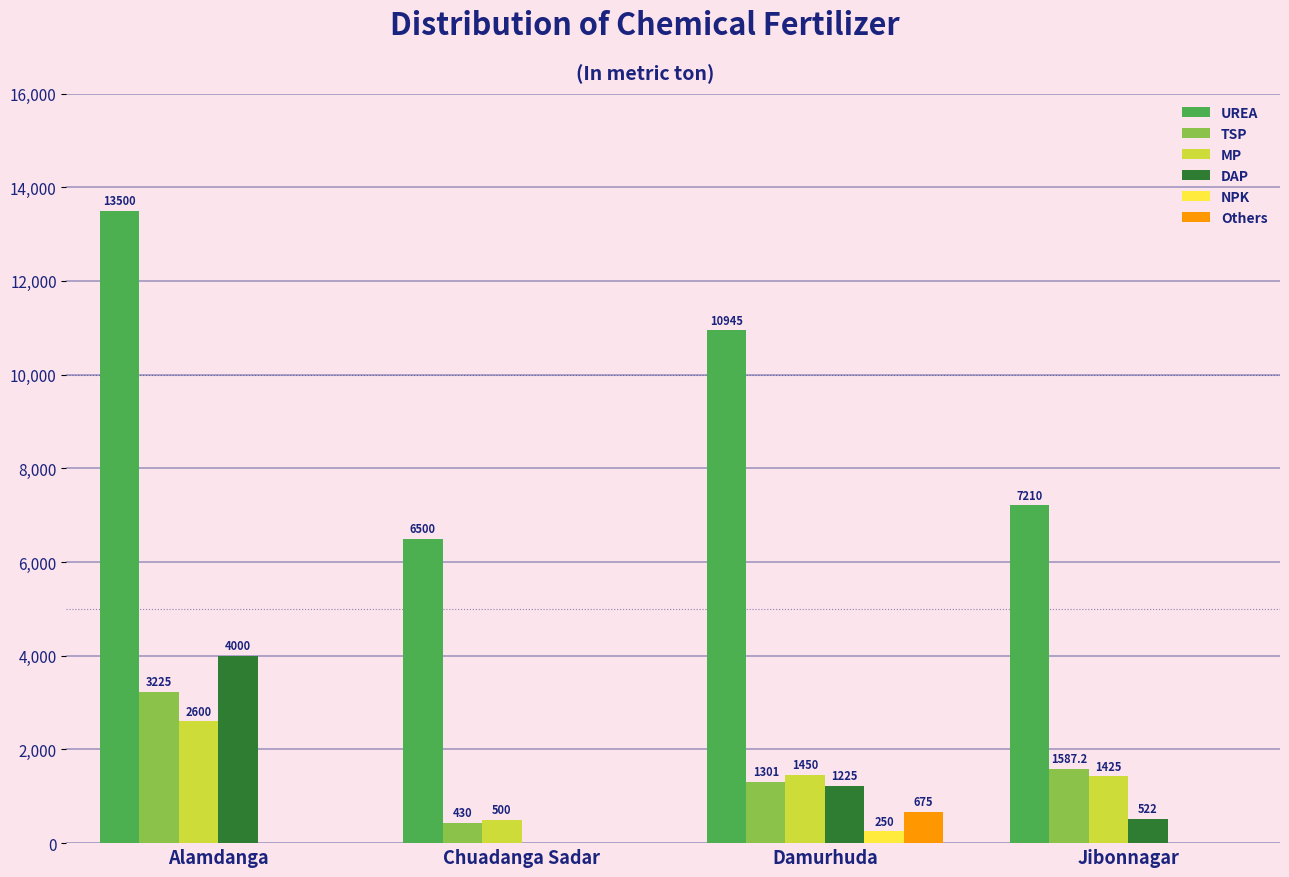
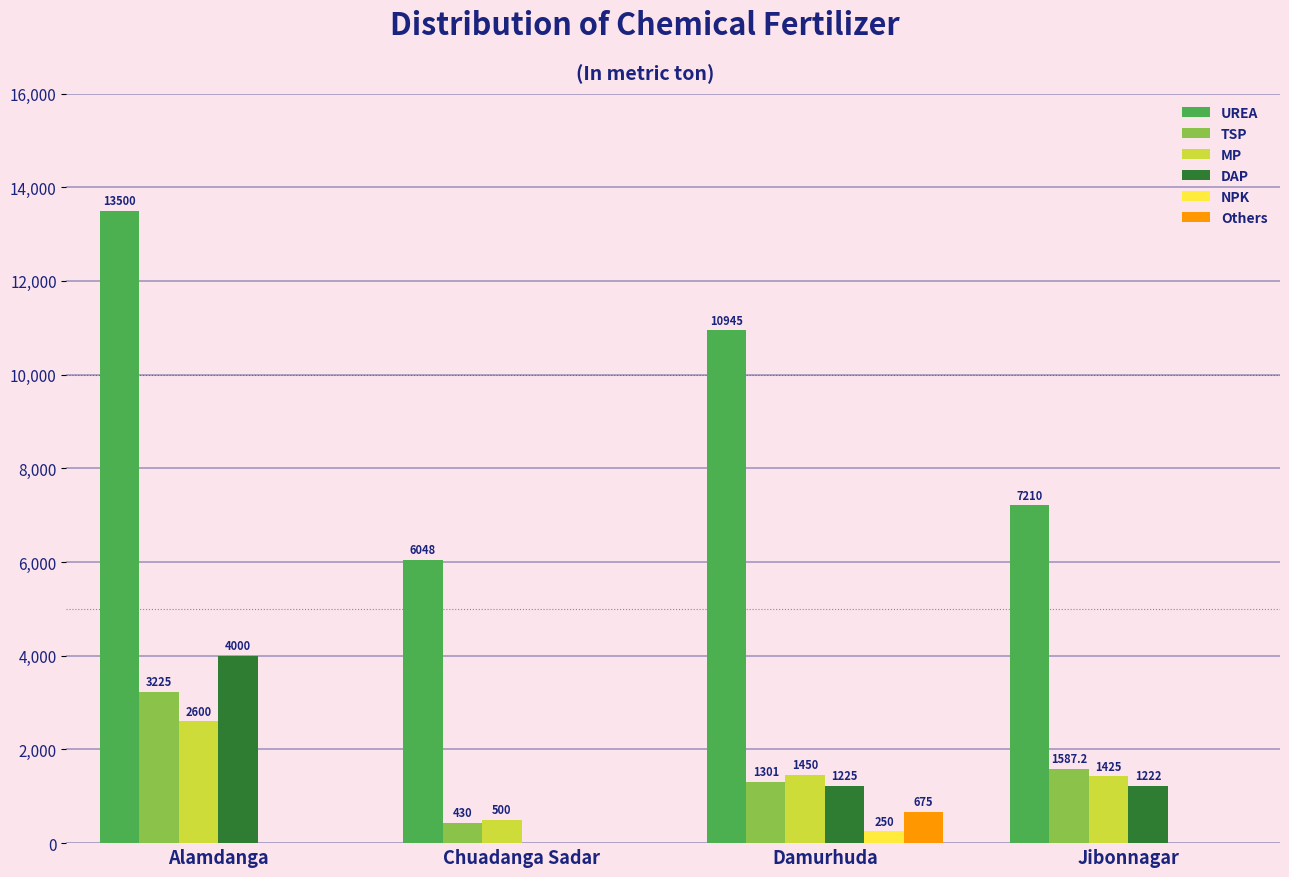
UREA, Chuadanga Sadar: 6500 -> 6048
DAP, Jibonnagar: 522 -> 1222
